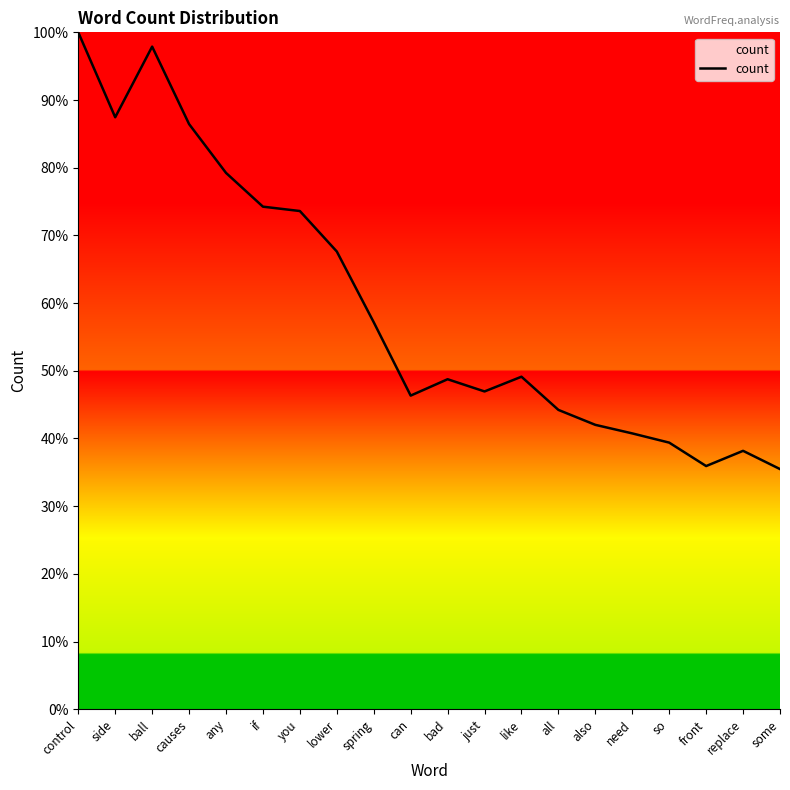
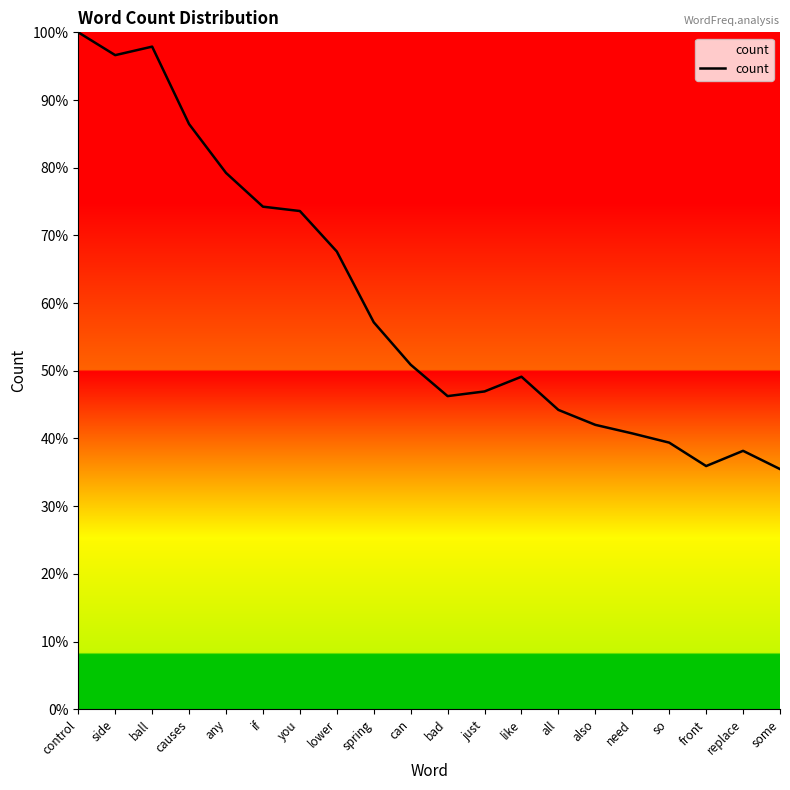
side: 87% -> 97%
can: 46% -> 51%
bad: 49% -> 46%
